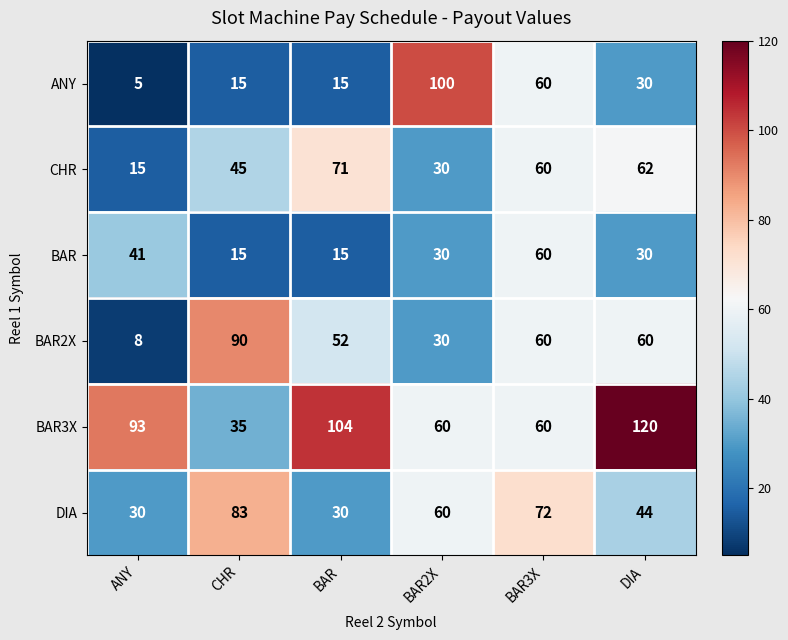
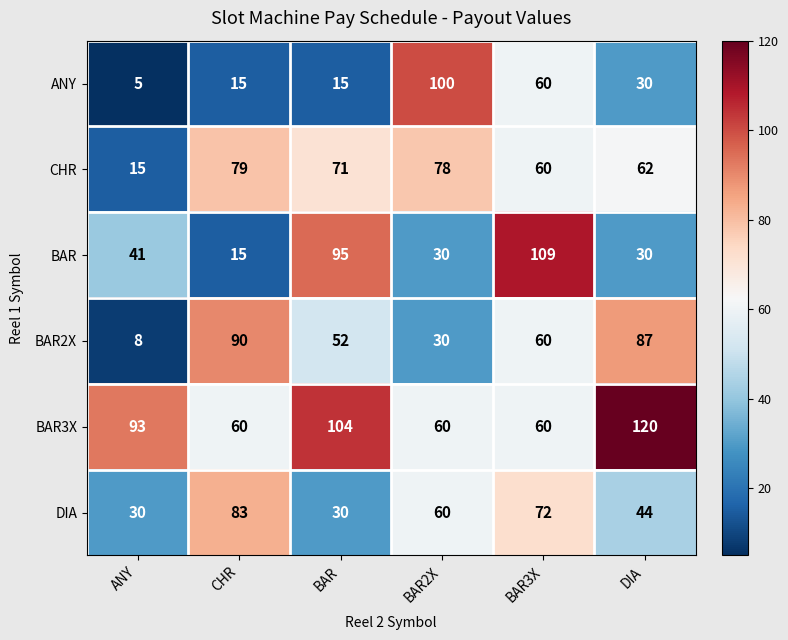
CHR, CHR: 45 -> 79
CHR, BAR2X: 30 -> 78
BAR, BAR: 15 -> 95
BAR, BAR3X: 60 -> 109
BAR2X, DIA: 60 -> 87
BAR3X, CHR: 35 -> 60
